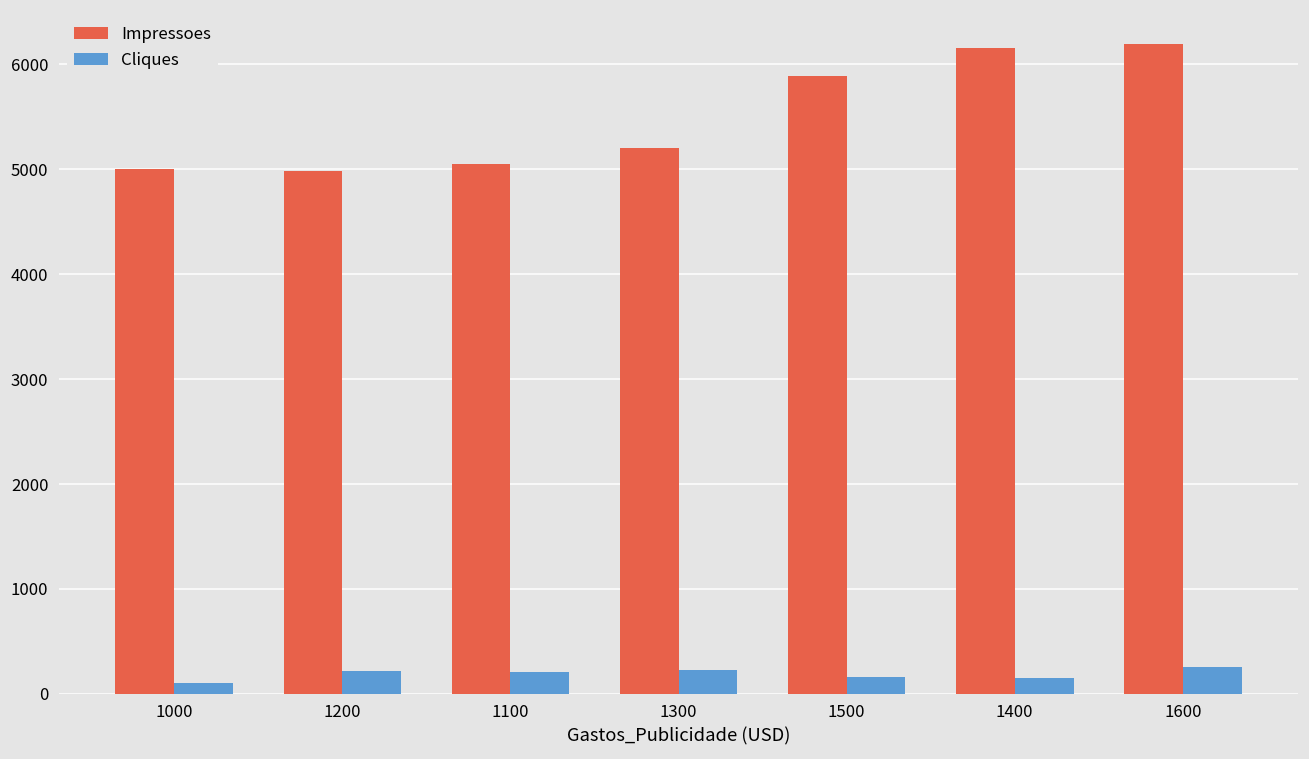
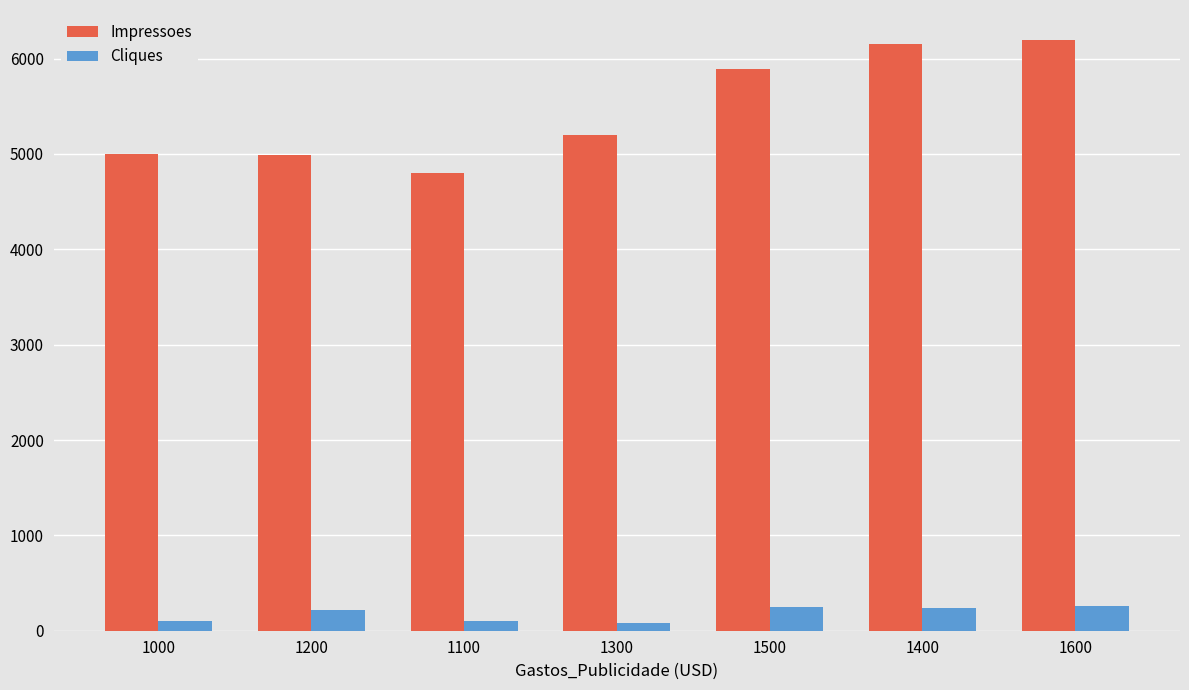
Impressoes, 1100: 5000 -> 4800
Cliques, 1100: 200 -> 100
Cliques, 1300: 200 -> 100
Cliques, 1500: 200 -> 300
Cliques, 1400: 100 -> 200
